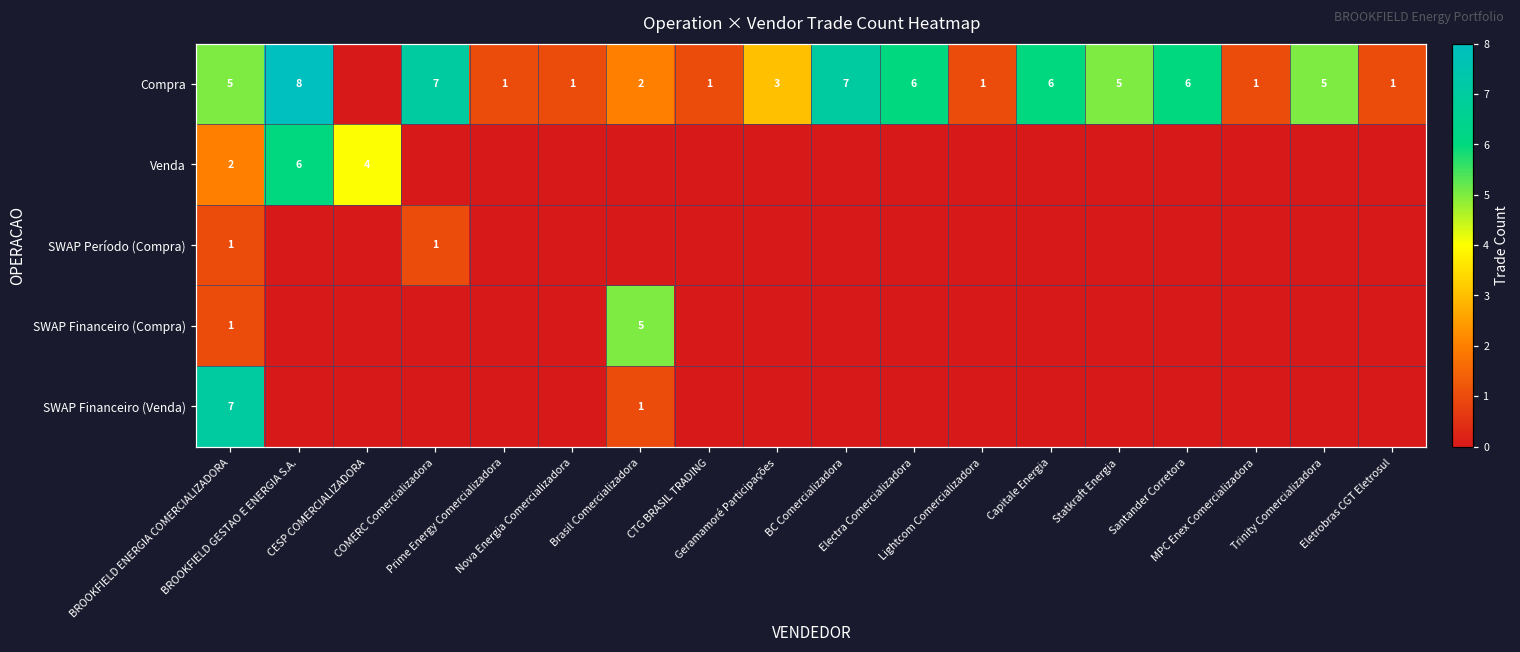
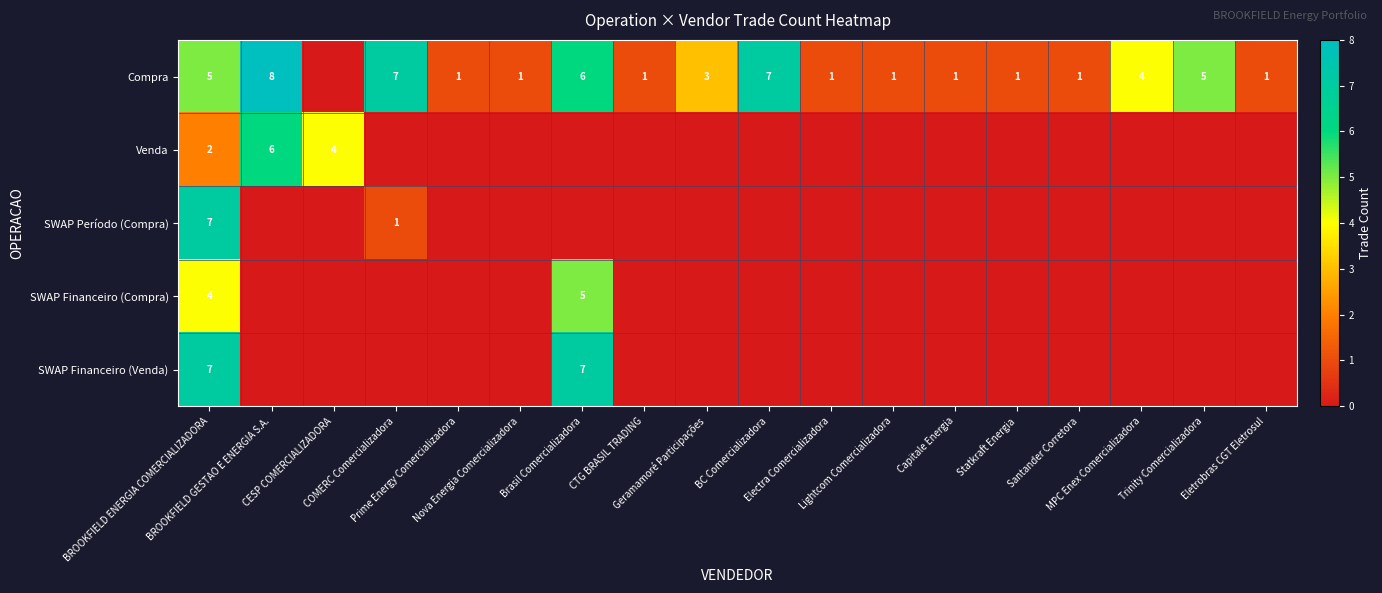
Compra, Brasil Comercializadora: 2 -> 6
Compra, Electra Comercializadora: 6 -> 1
Compra, Capitale Energia: 6 -> 1
Compra, Statkraft Energia: 5 -> 1
Compra, Santander Corretora: 6 -> 1
Compra, MPC Enex Comercializadora: 1 -> 4
SWAP Período (Compra), BROOKFIELD ENERGIA COMERCIALIZADORA: 1 -> 7
SWAP Financeiro (Compra), BROOKFIELD ENERGIA COMERCIALIZADORA: 1 -> 4
SWAP Financeiro (Venda), Brasil Comercializadora: 1 -> 7
